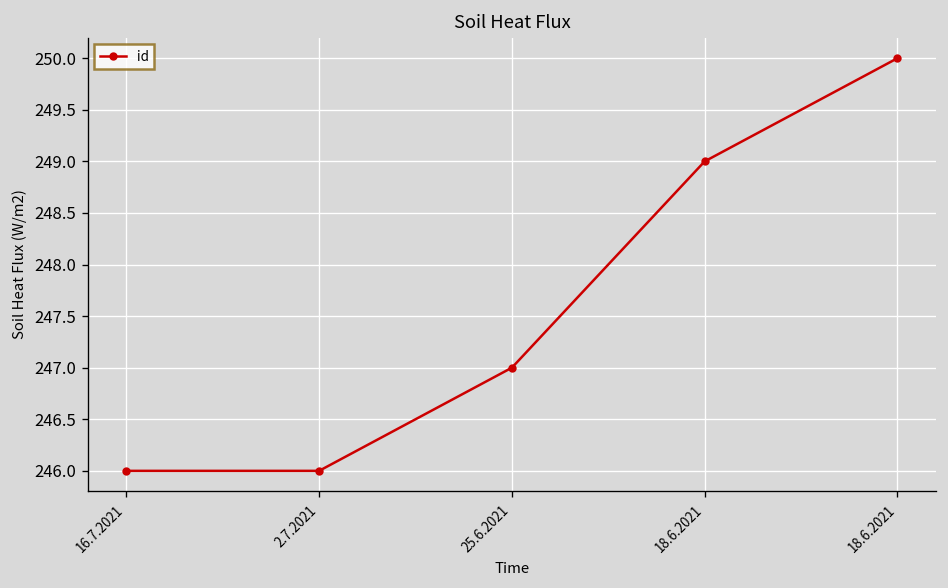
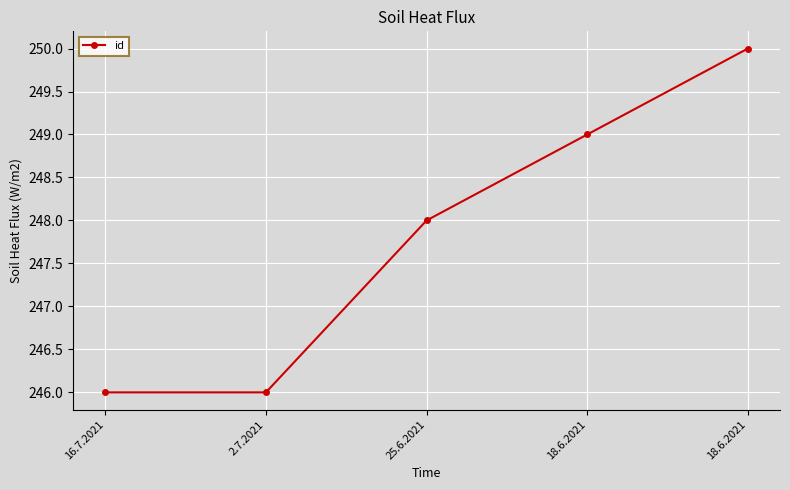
25.6.2021: 247 -> 248
